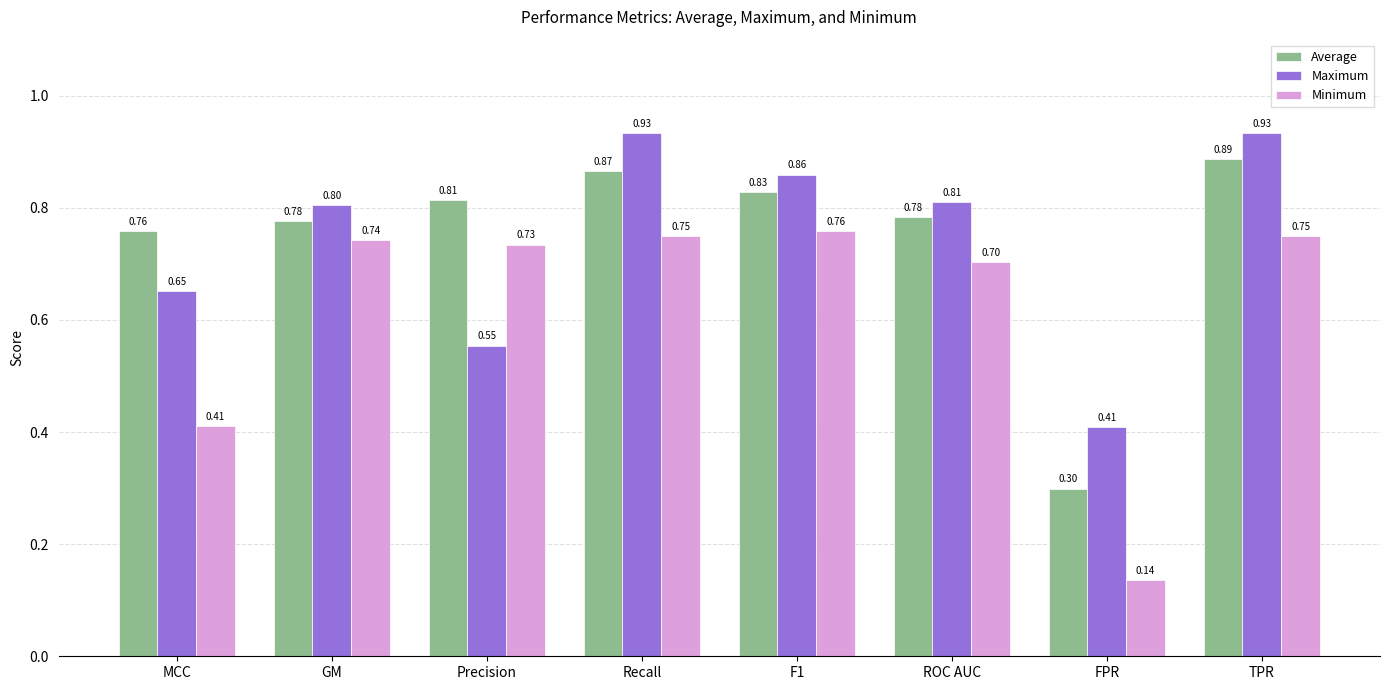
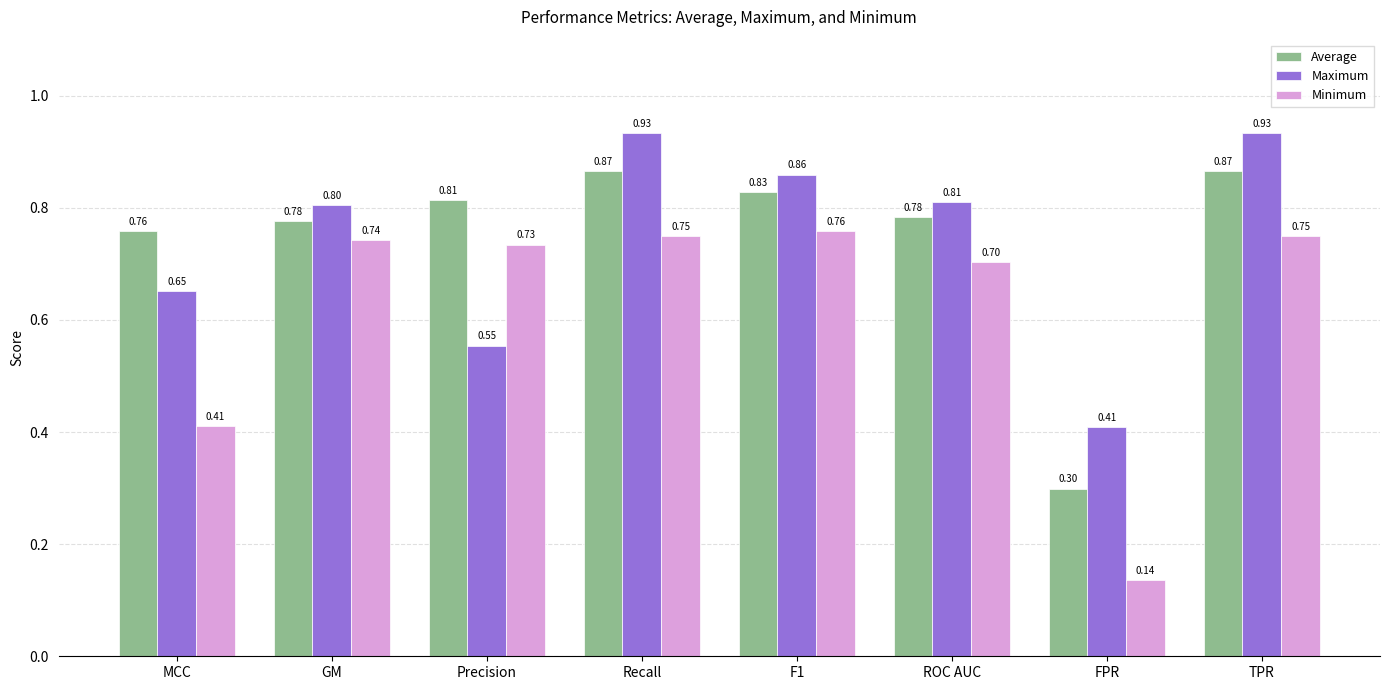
Average, TPR: 0.89 -> 0.87
